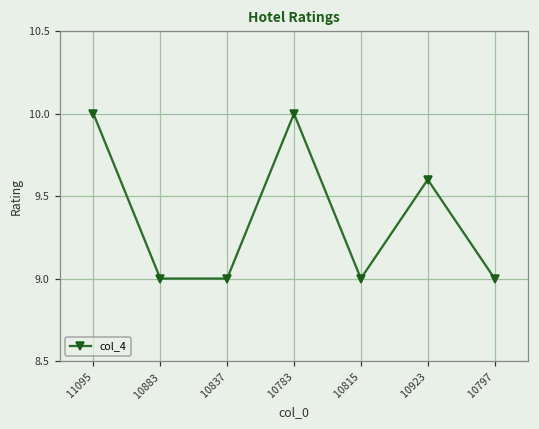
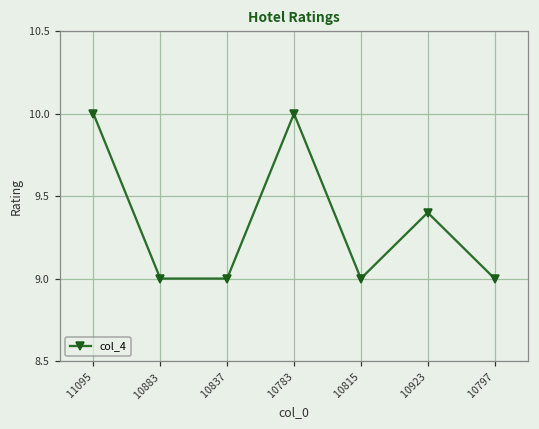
10923: 9.6 -> 9.4
